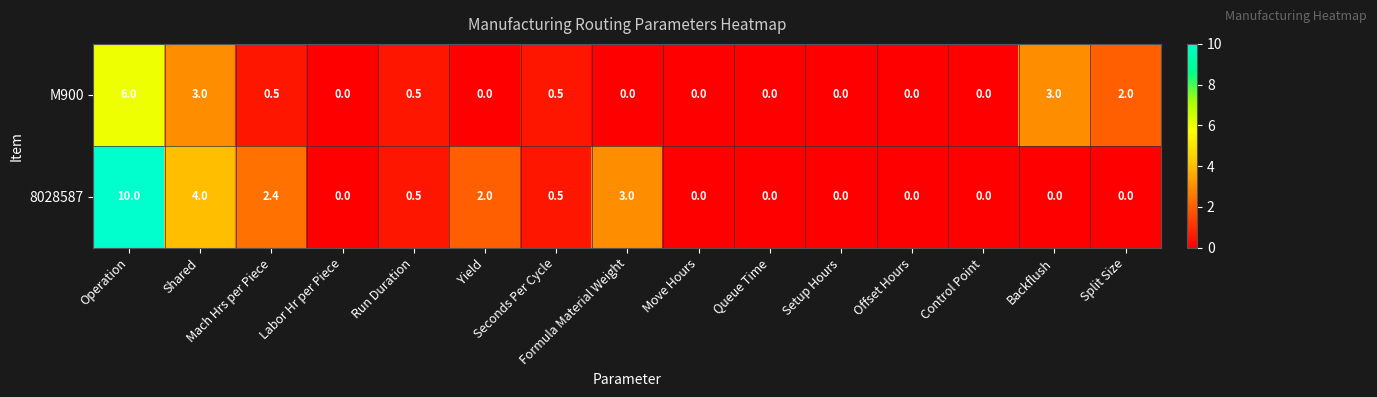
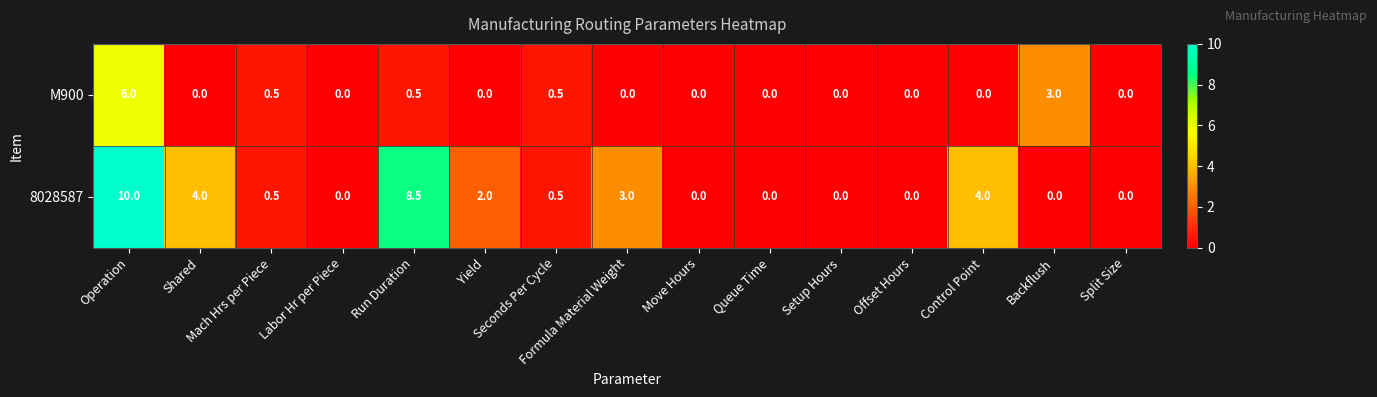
M900, Shared: 3.0 -> 0.0
M900, Split Size: 2.0 -> 0.0
8028587, Mach Hrs per Piece: 2.4 -> 0.5
8028587, Run Duration: 0.5 -> 8.5
8028587, Control Point: 0.0 -> 4.0
